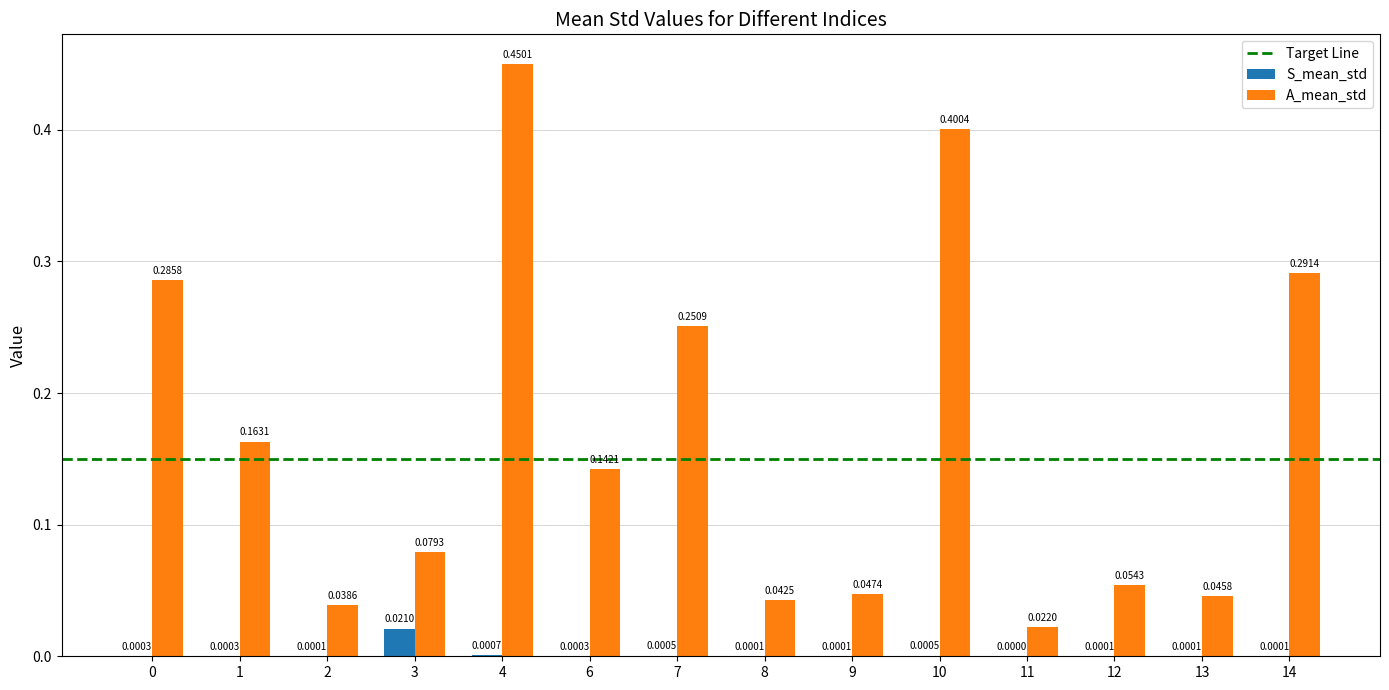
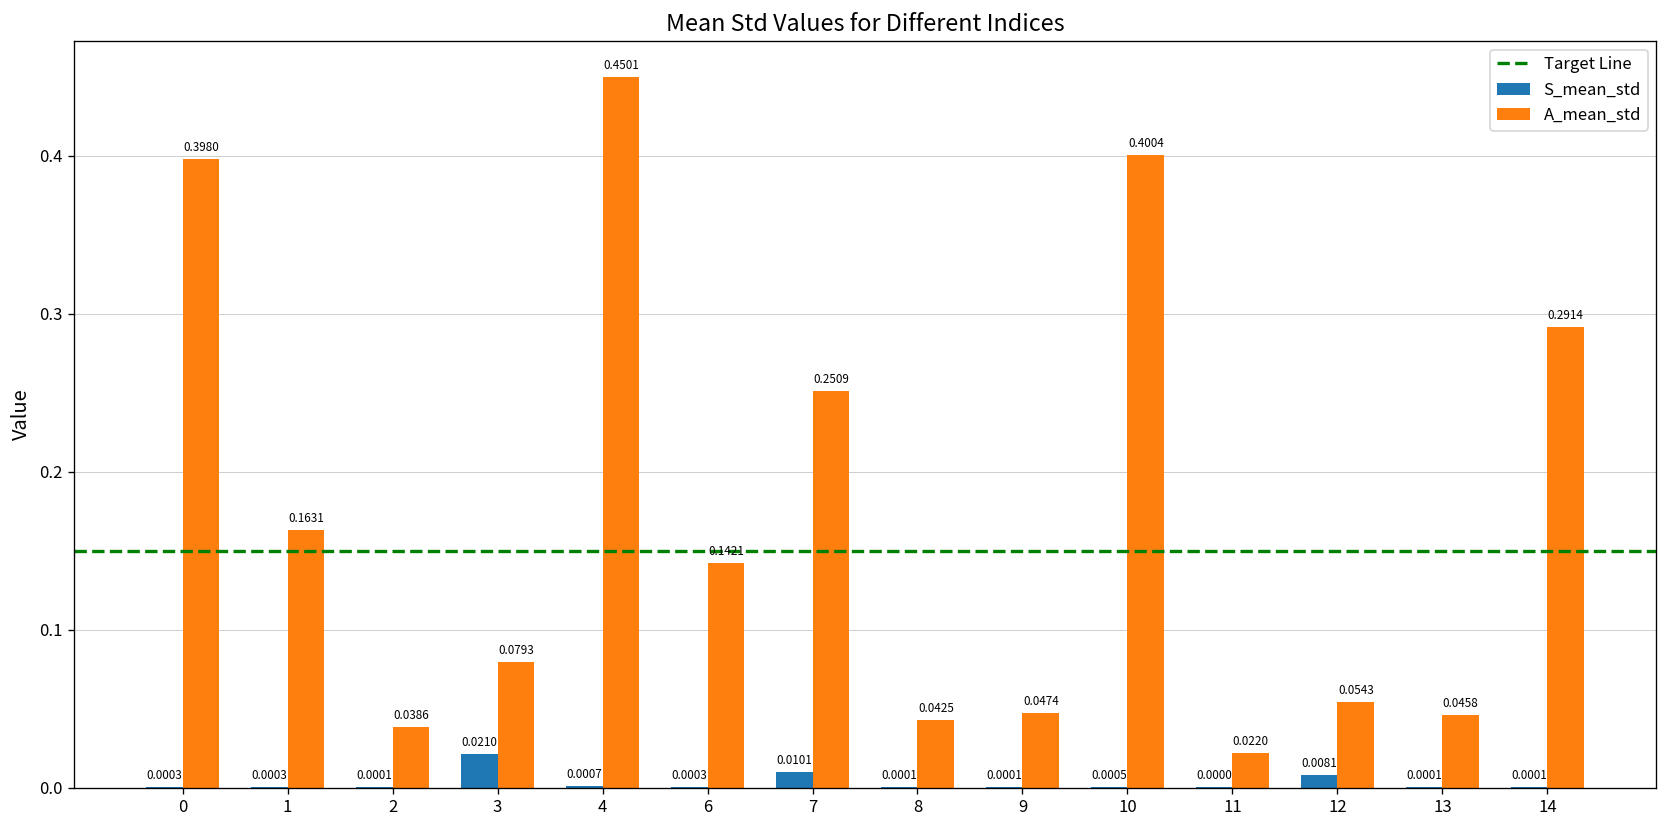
A_mean_std, 0: 0.2858 -> 0.3980
S_mean_std, 7: 0.0005 -> 0.0101
S_mean_std, 12: 0.0001 -> 0.0081
